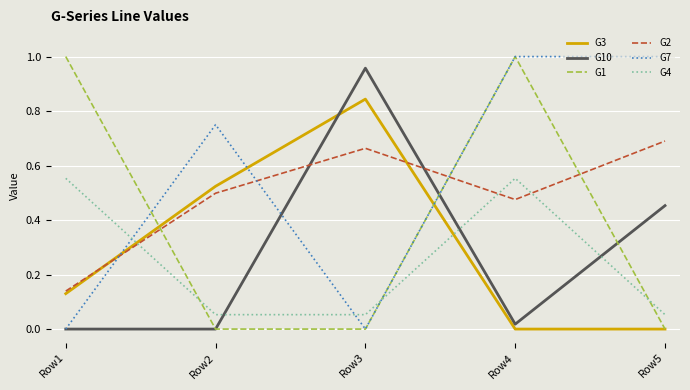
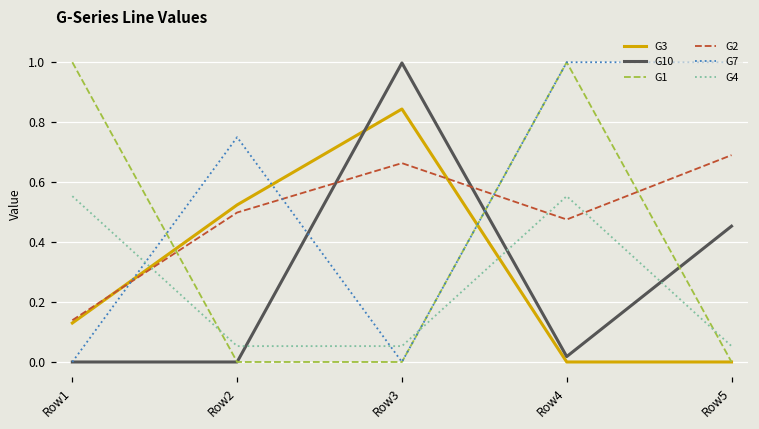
G10, Row3: 0.96 -> 1.00
